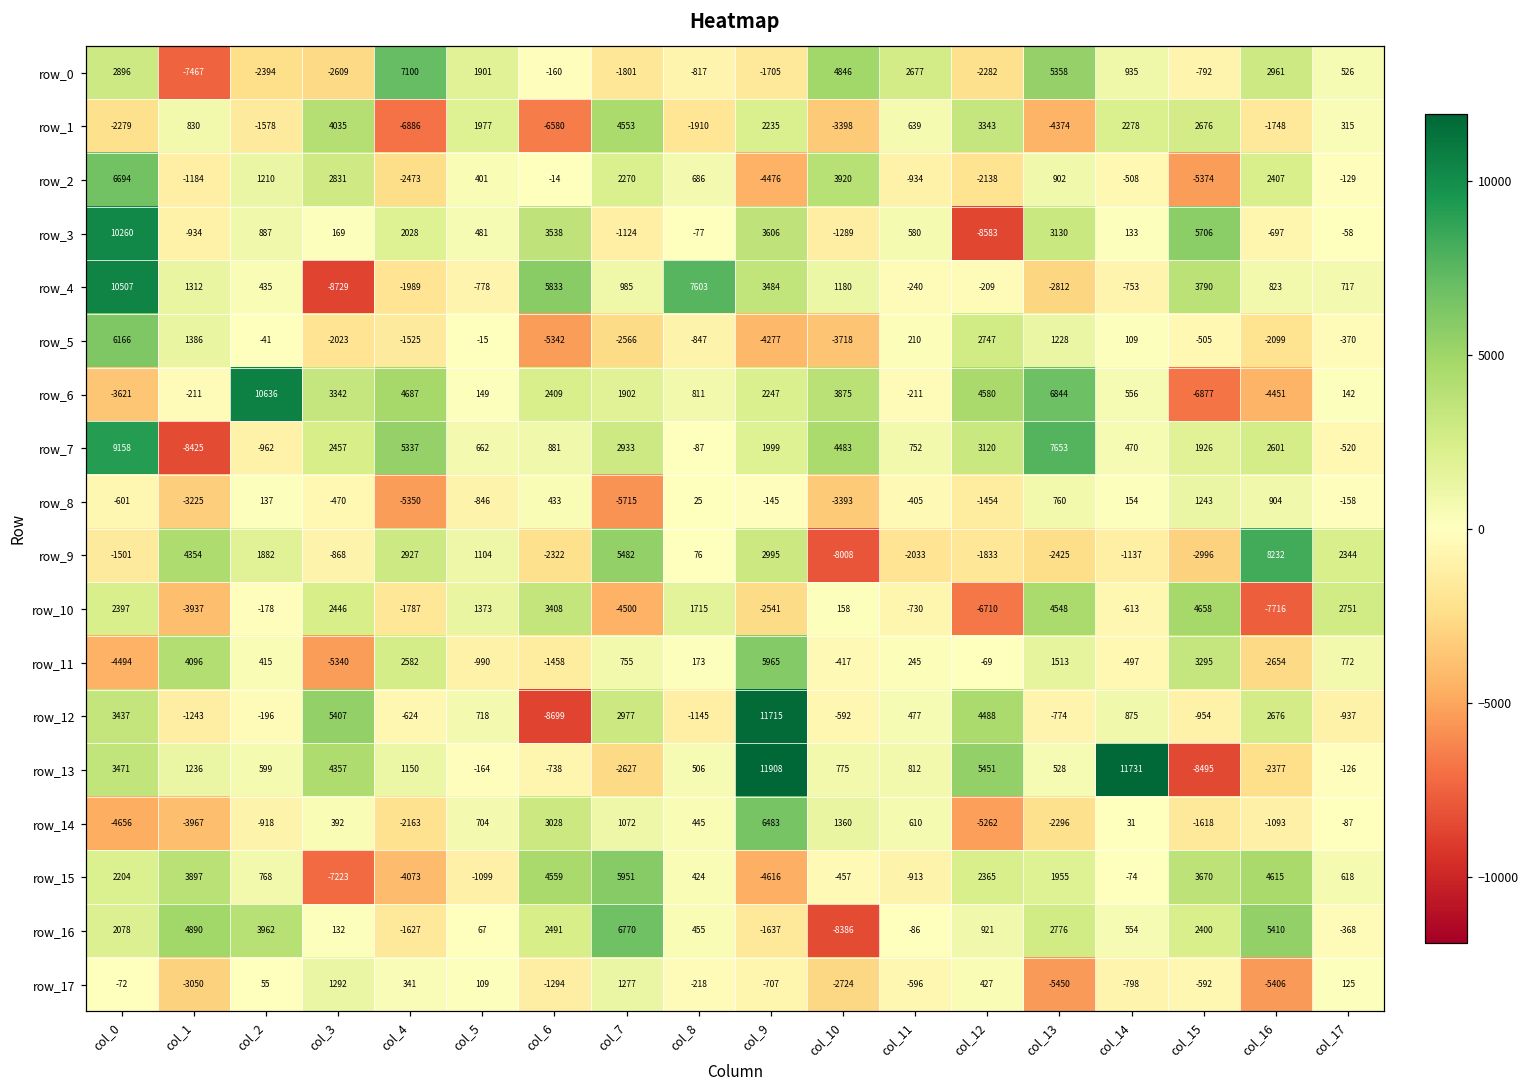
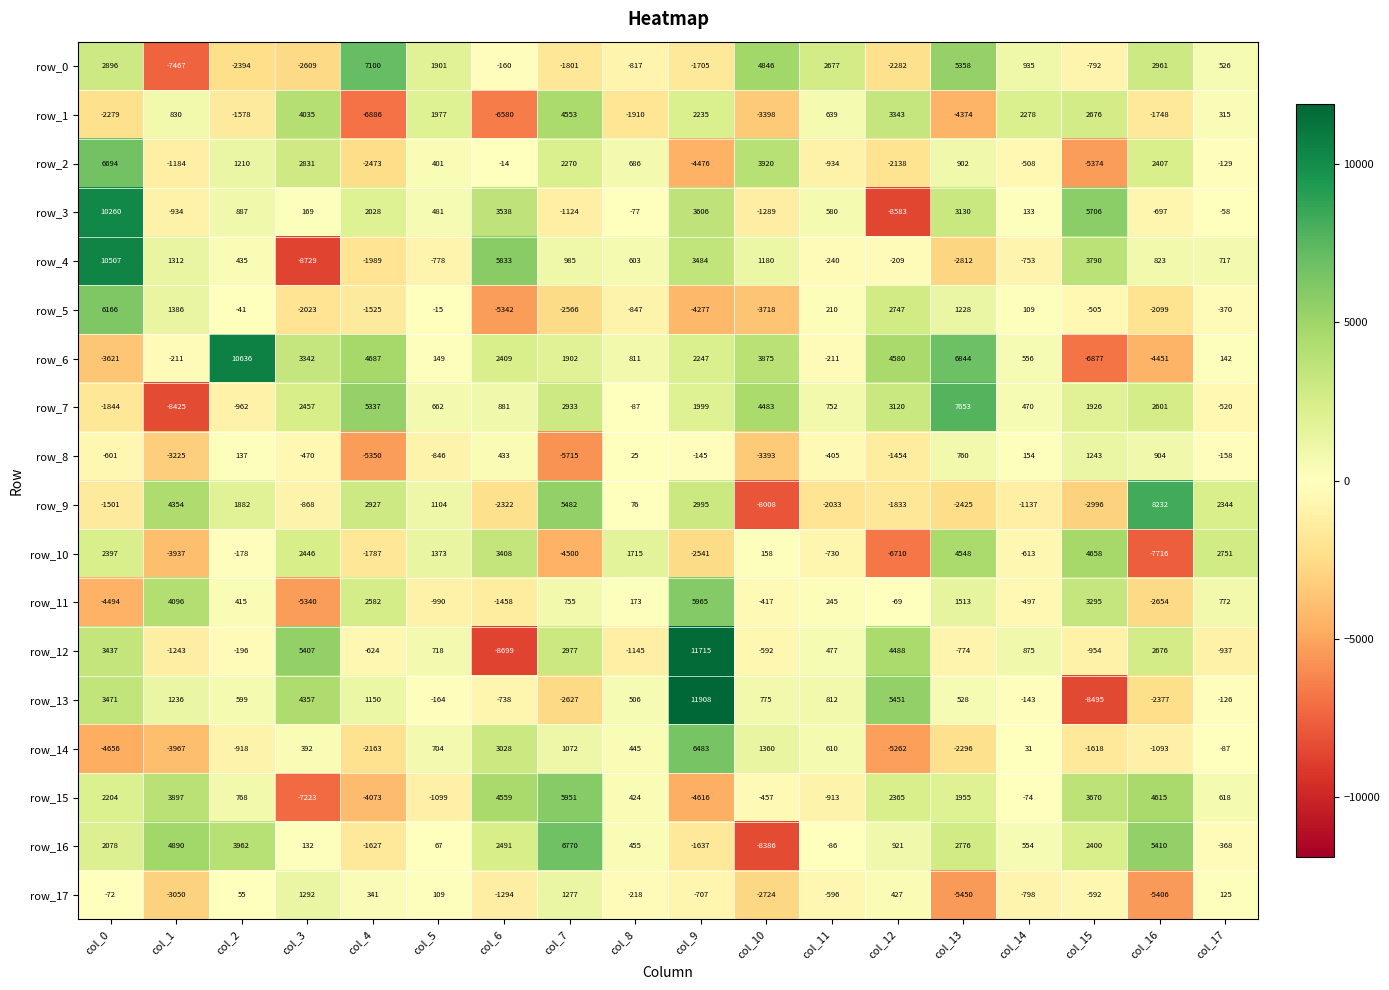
row_4, col_8: 7603 -> 603
row_7, col_0: 9158 -> -1844
row_13, col_14: 11731 -> -143
